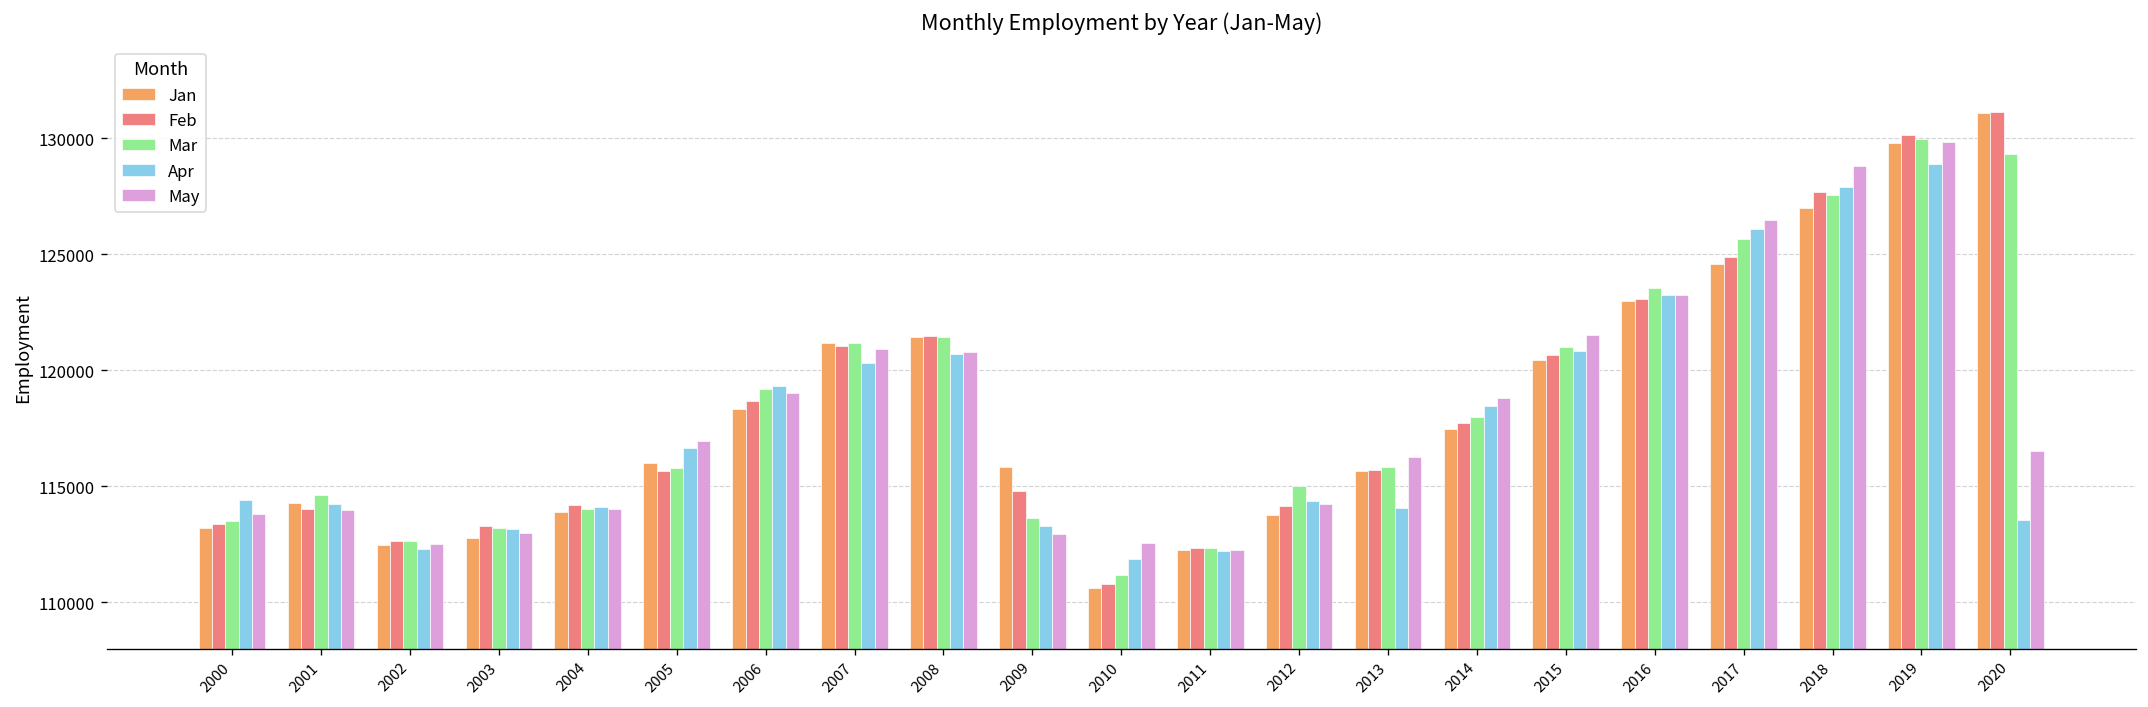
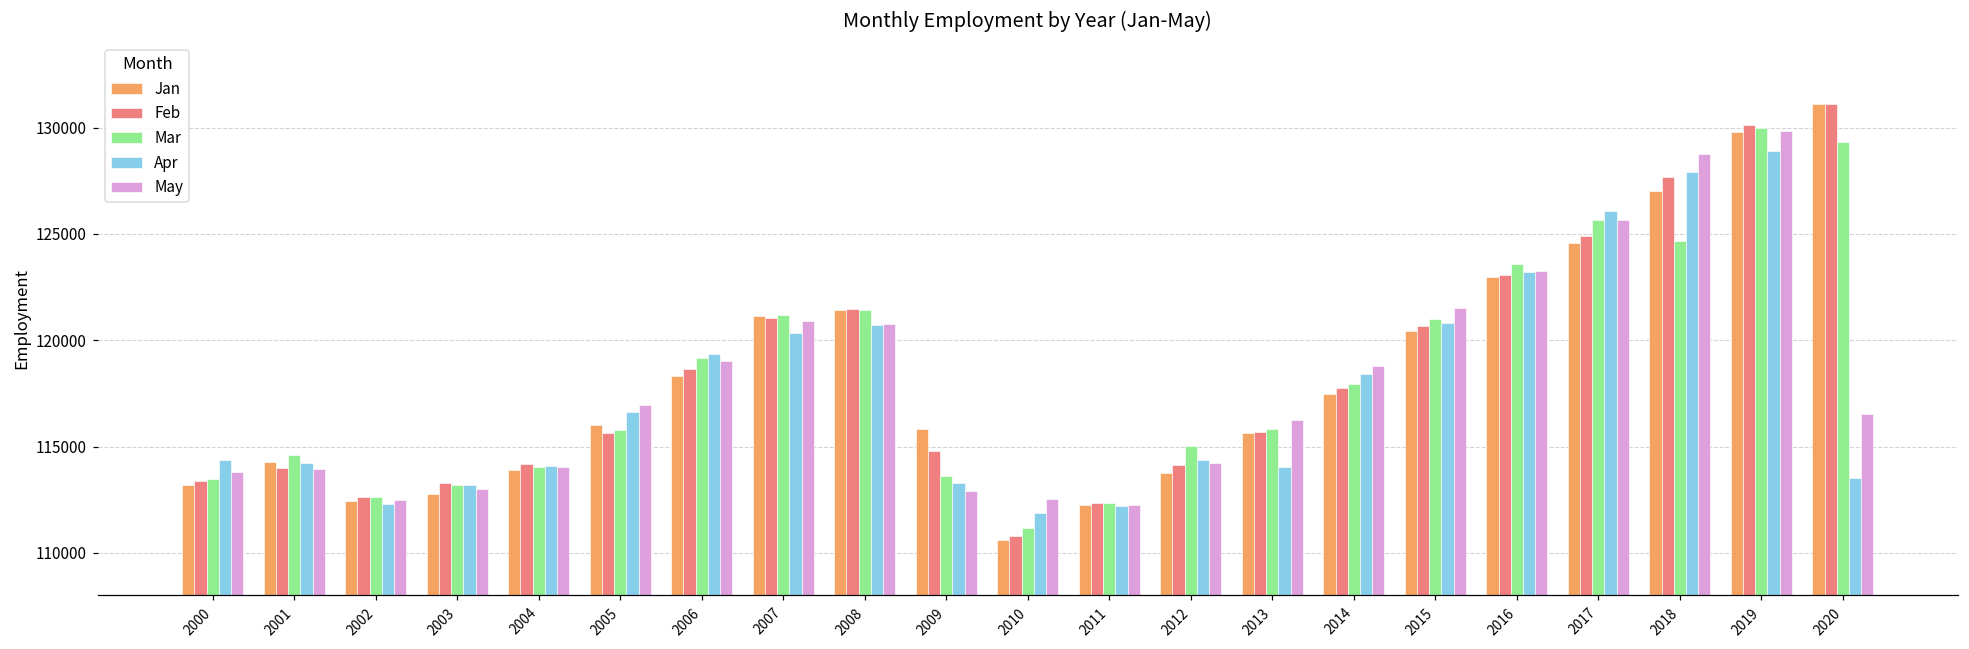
May, 2017: 126500 -> 125600
Mar, 2018: 127500 -> 124700
